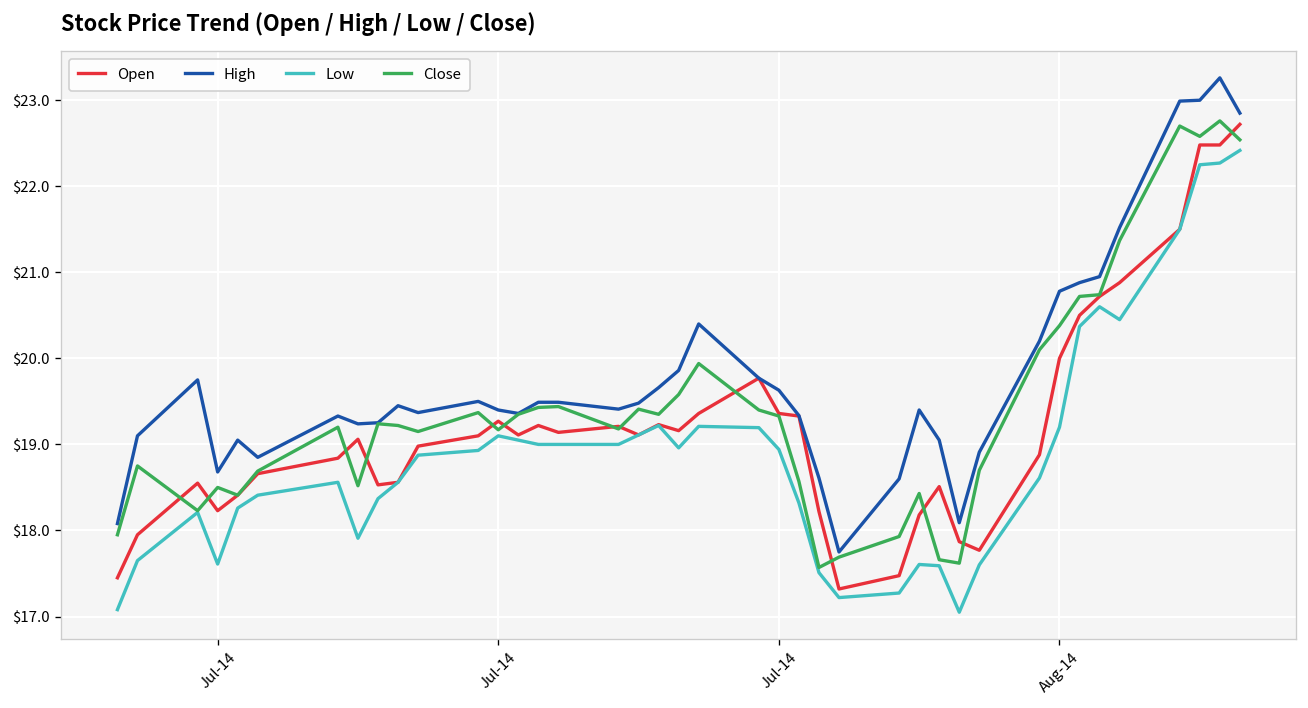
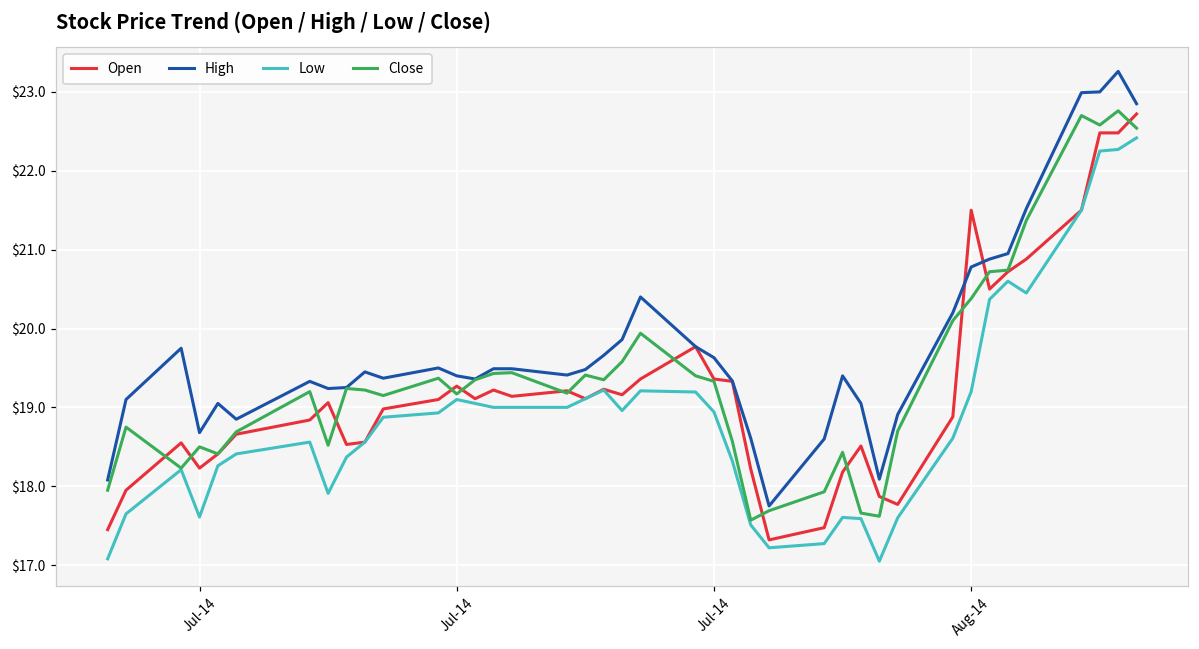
Open, Aug-14: $20.0 -> $21.5
